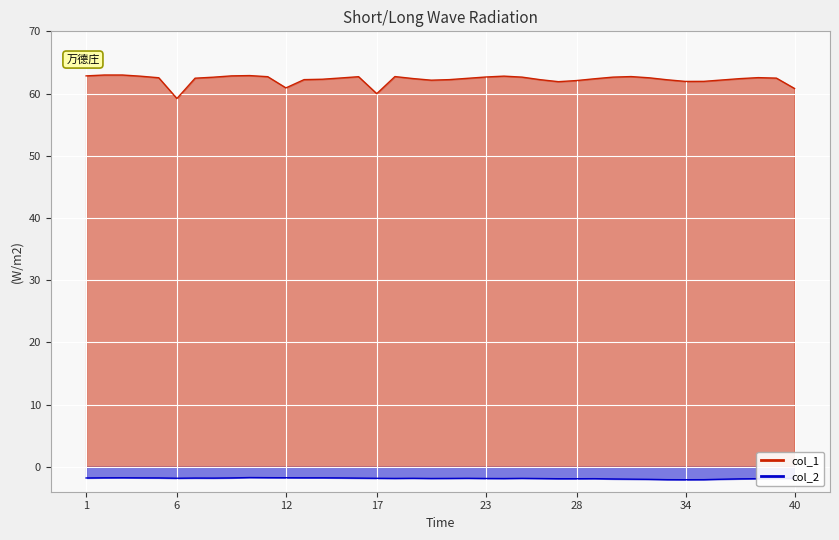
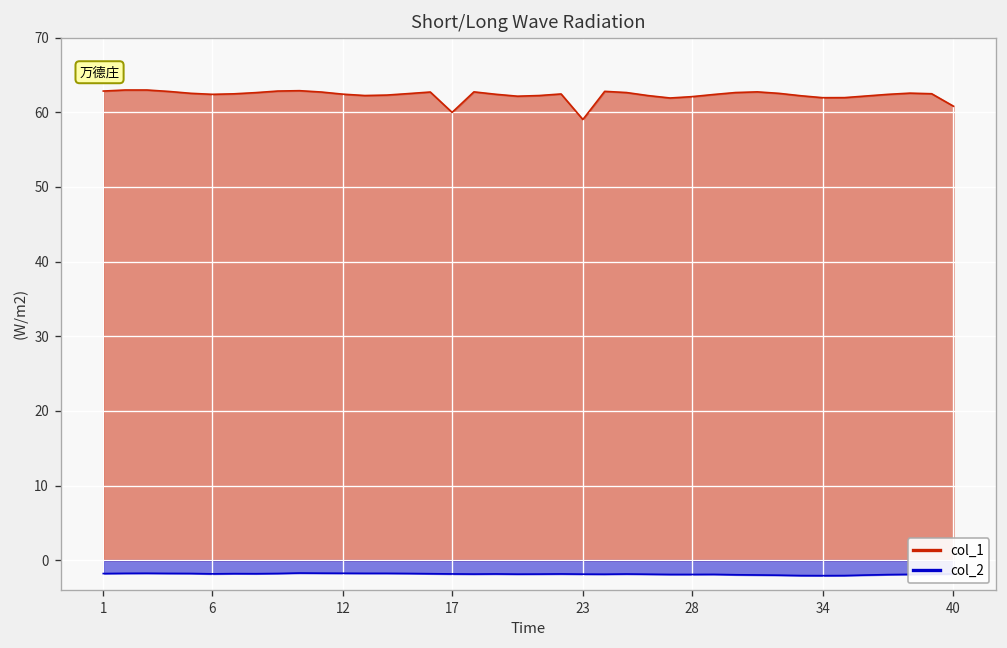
col_1, 6: 59 -> 62
col_1, 12: 61 -> 62
col_1, 23: 63 -> 59
